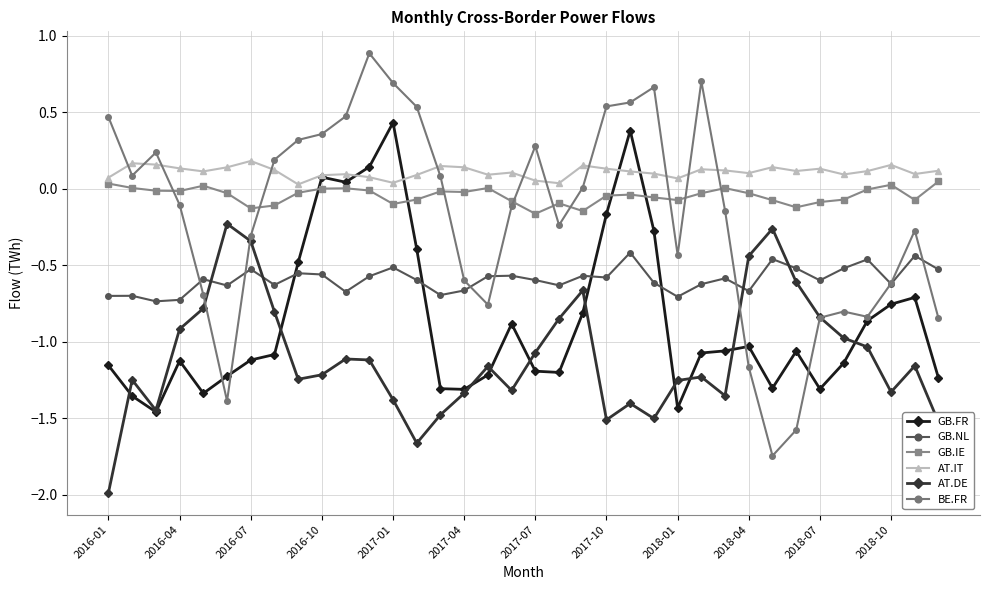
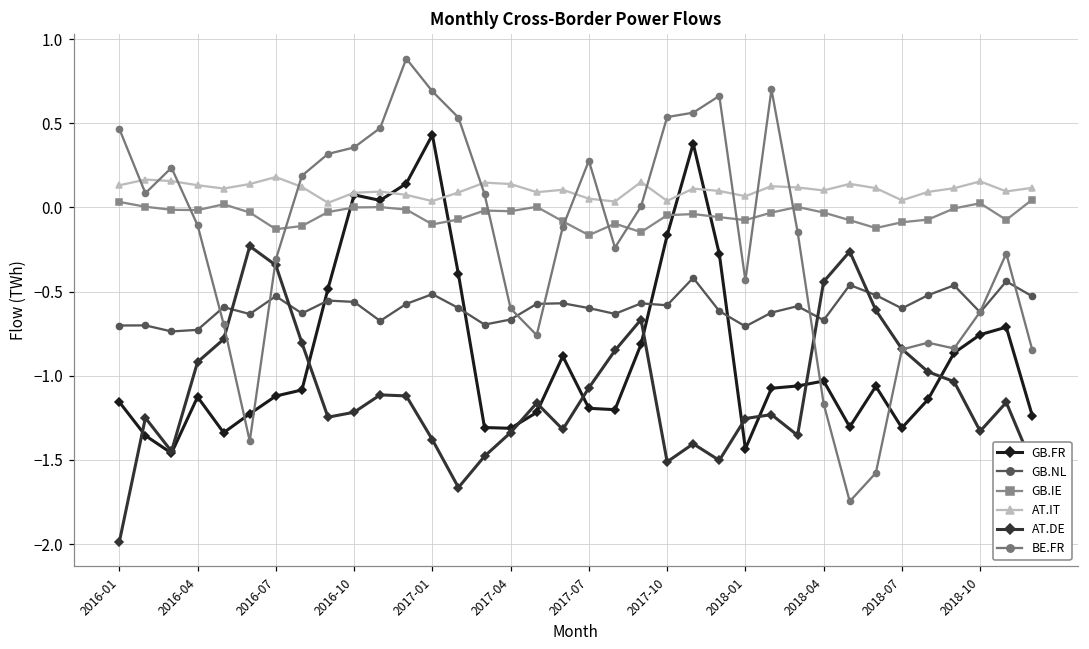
AT.IT, 2016-01: 0.07 -> 0.13
AT.IT, 2017-10: 0.13 -> 0.04
AT.IT, 2018-07: 0.13 -> 0.04
